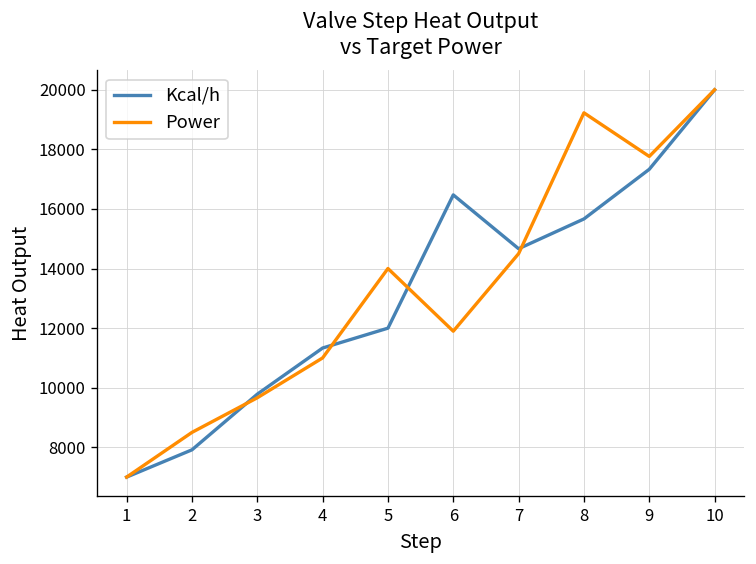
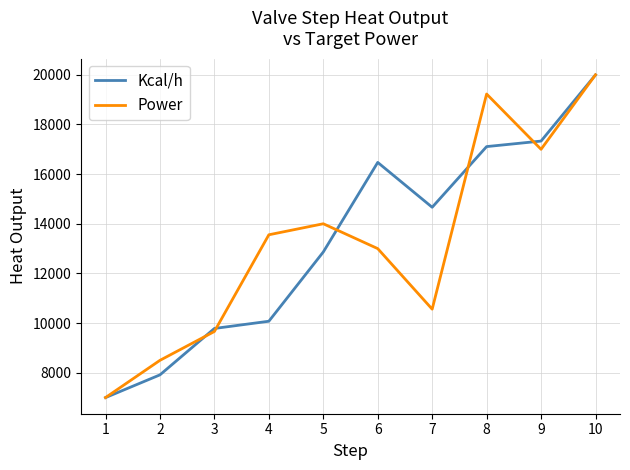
Kcal/h, 4: 11300 -> 10100
Power, 4: 11000 -> 13600
Kcal/h, 5: 12000 -> 12900
Power, 6: 11900 -> 13000
Power, 7: 14500 -> 10600
Kcal/h, 8: 15700 -> 17100
Power, 9: 17800 -> 17000
